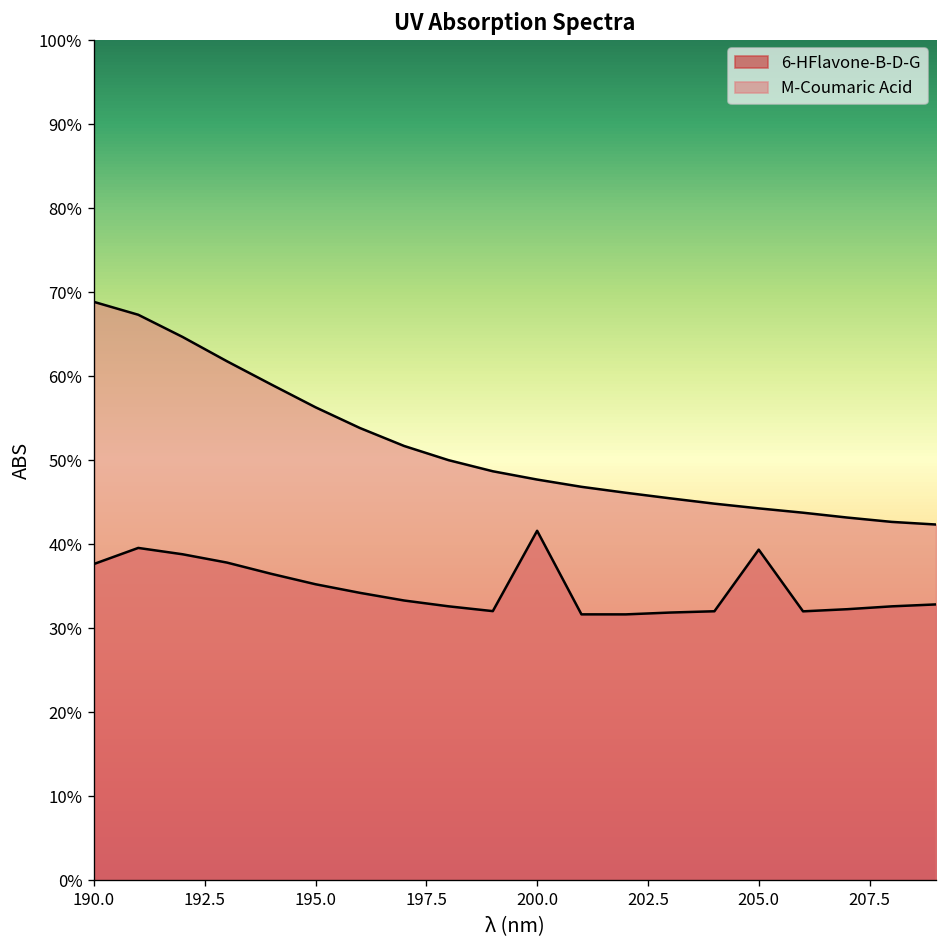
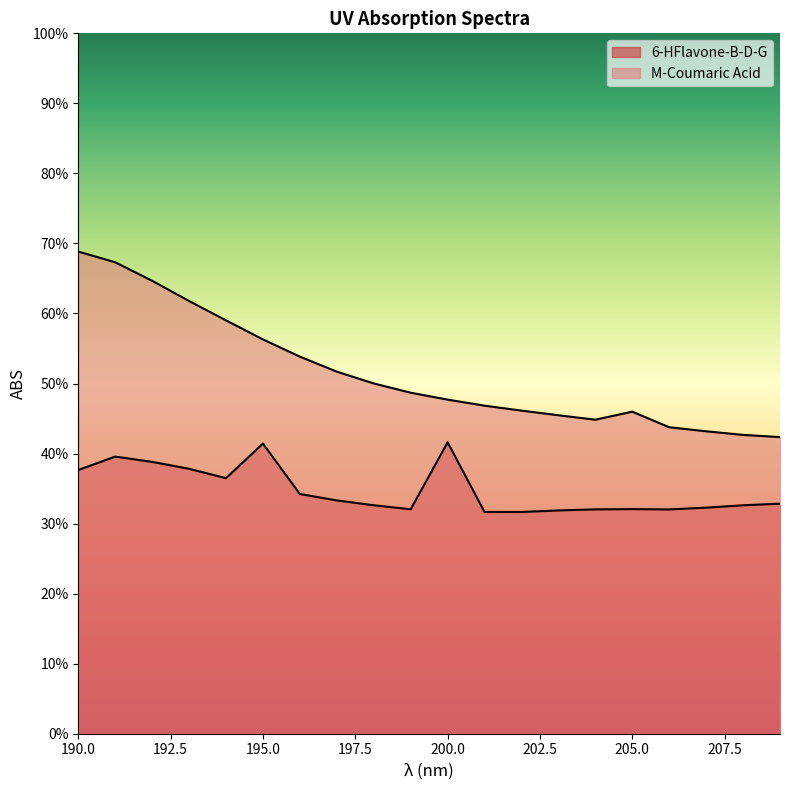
6-HFlavone-B-D-G, 195.0: 35% -> 41%
6-HFlavone-B-D-G, 205.0: 39% -> 32%
M-Coumaric Acid, 205.0: 44% -> 46%
